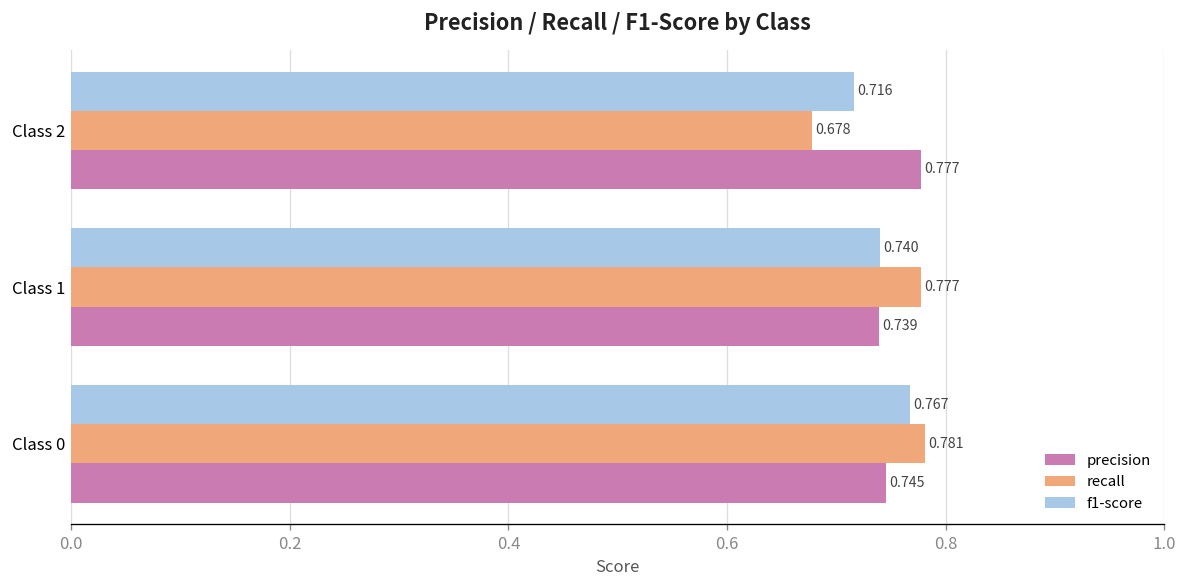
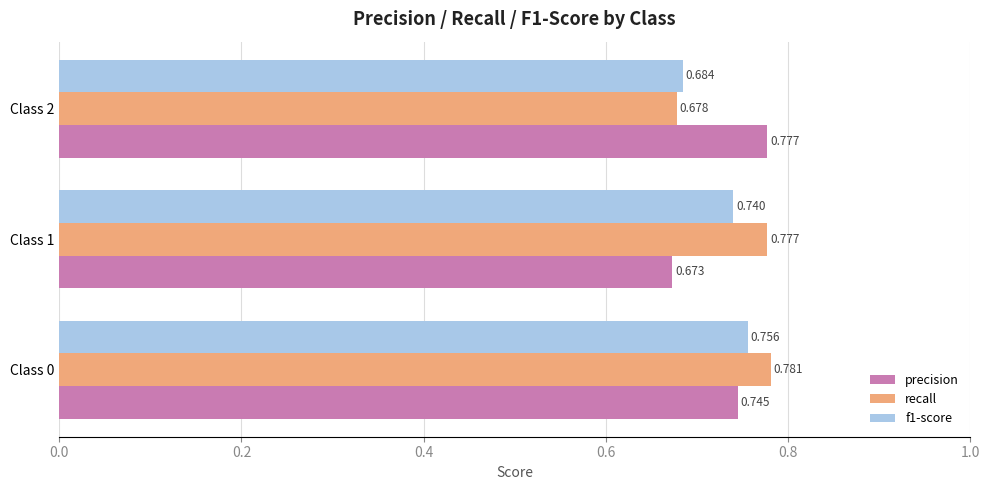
f1-score, Class 2: 0.716 -> 0.684
precision, Class 1: 0.739 -> 0.673
f1-score, Class 0: 0.767 -> 0.756
